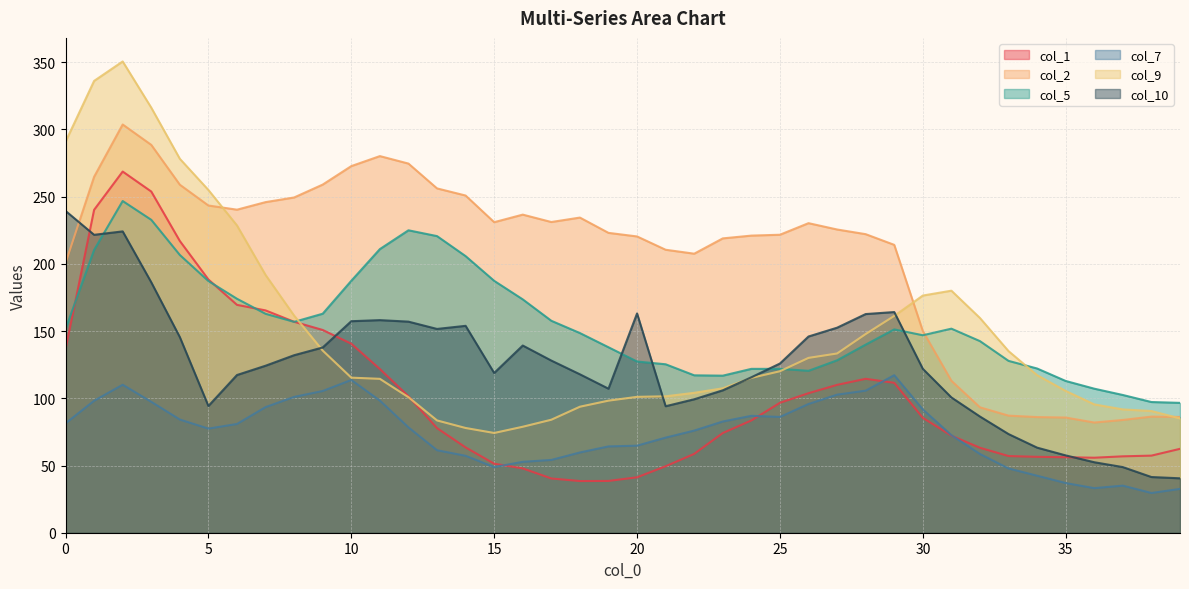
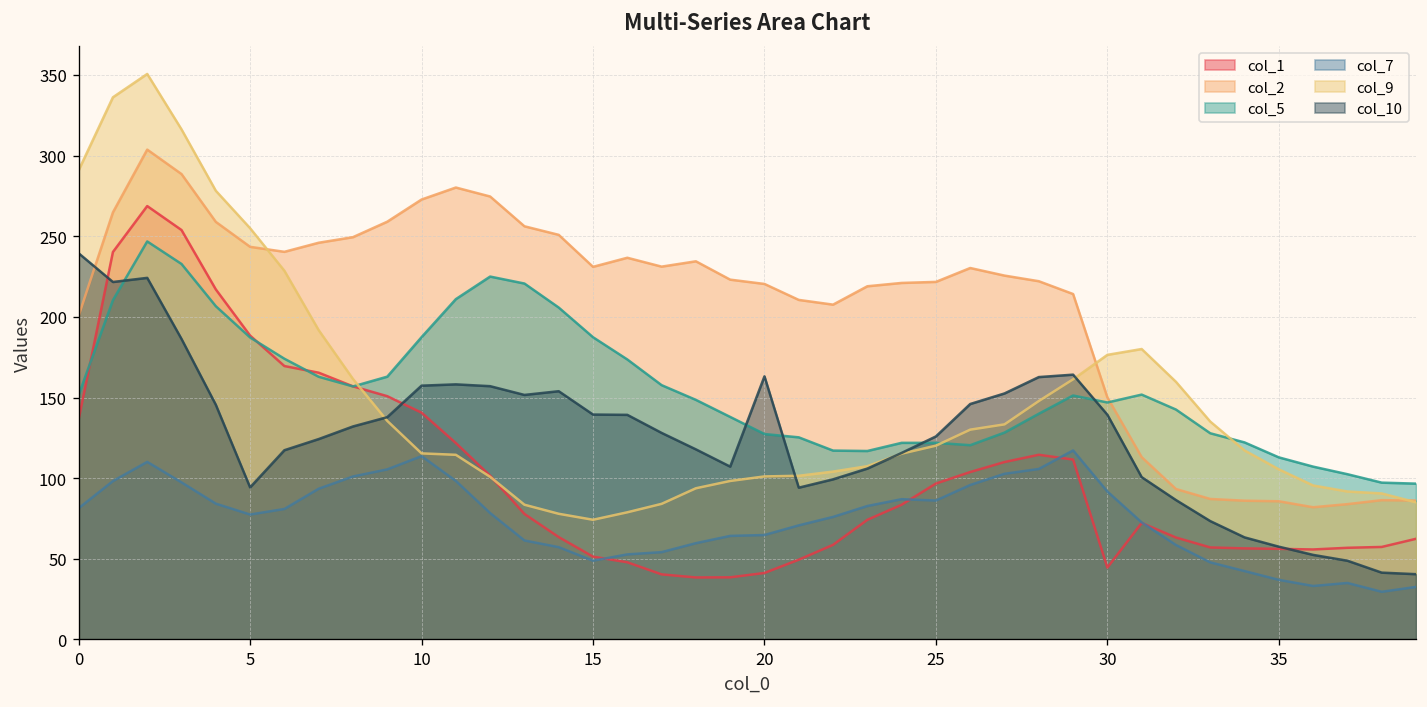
col_10, 15: 119 -> 139
col_1, 30: 85 -> 45
col_10, 30: 122 -> 139
